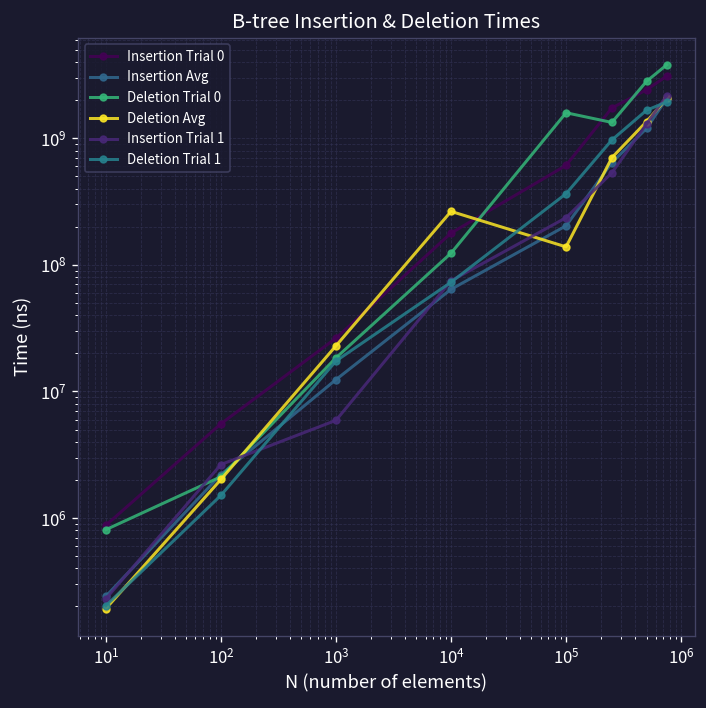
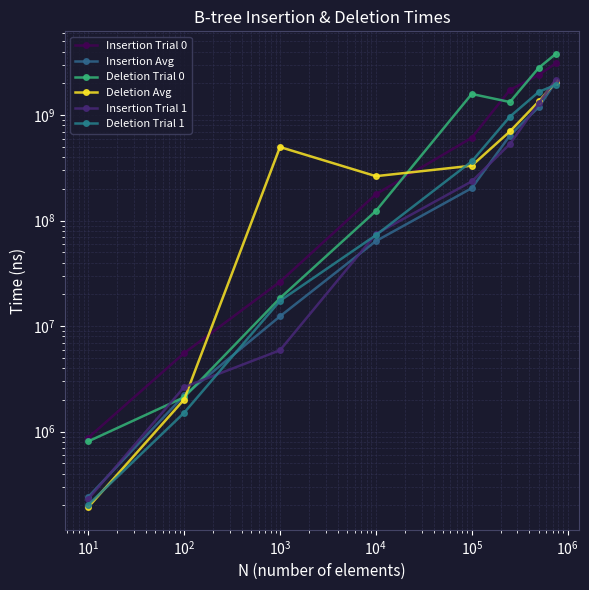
Deletion Avg, 10^3: 23000000 -> 500000000
Deletion Avg, 10^5: 140000000 -> 330000000
